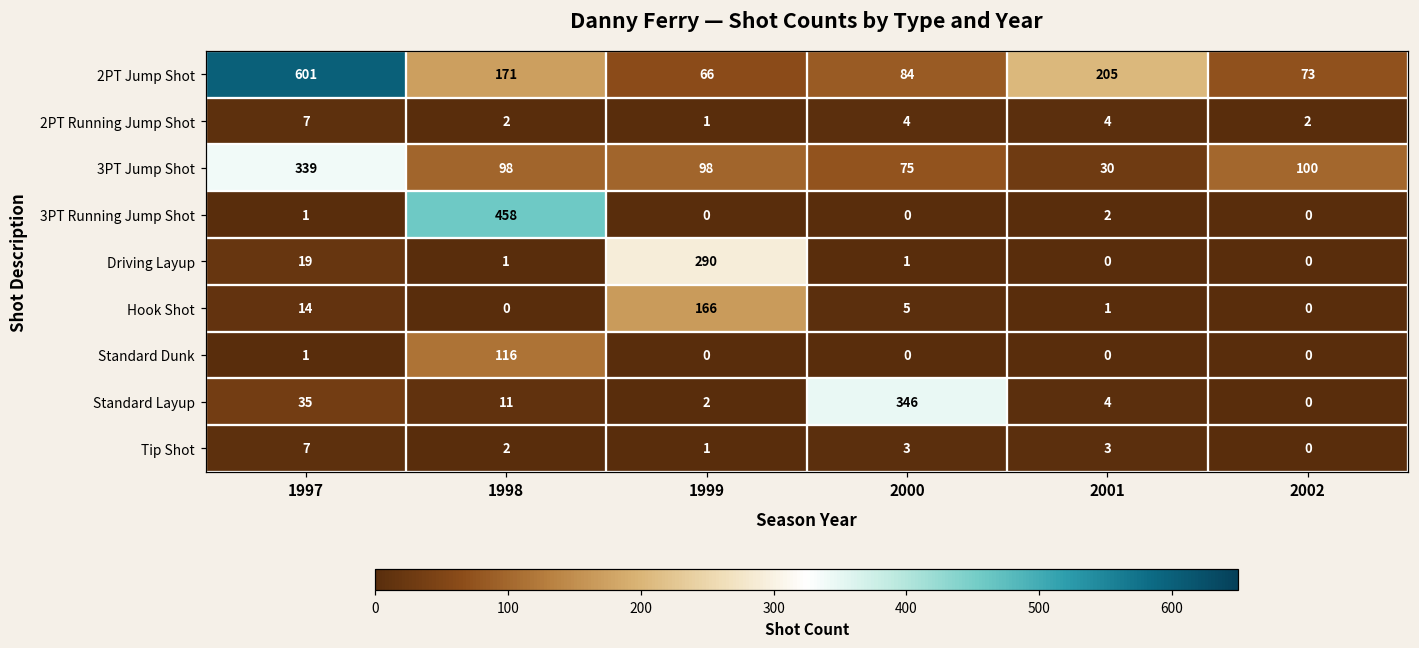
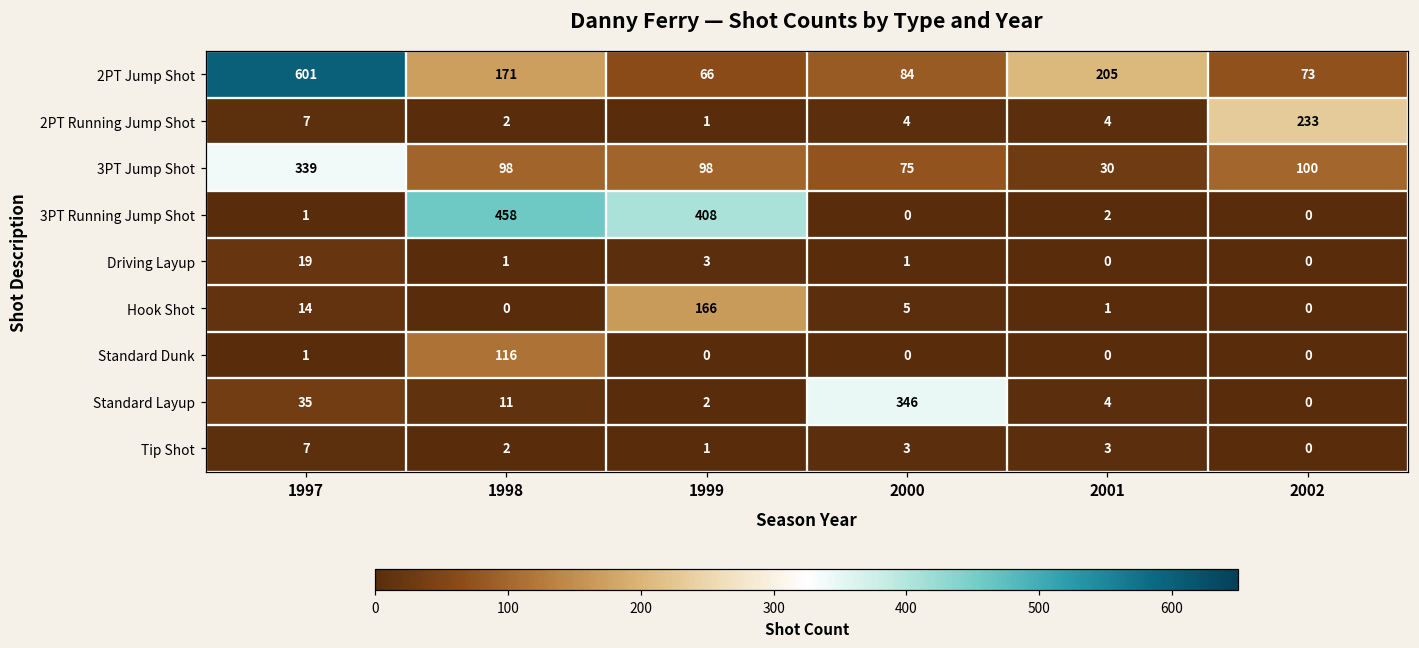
2PT Running Jump Shot, 2002: 2 -> 233
3PT Running Jump Shot, 1999: 0 -> 408
Driving Layup, 1999: 290 -> 3
